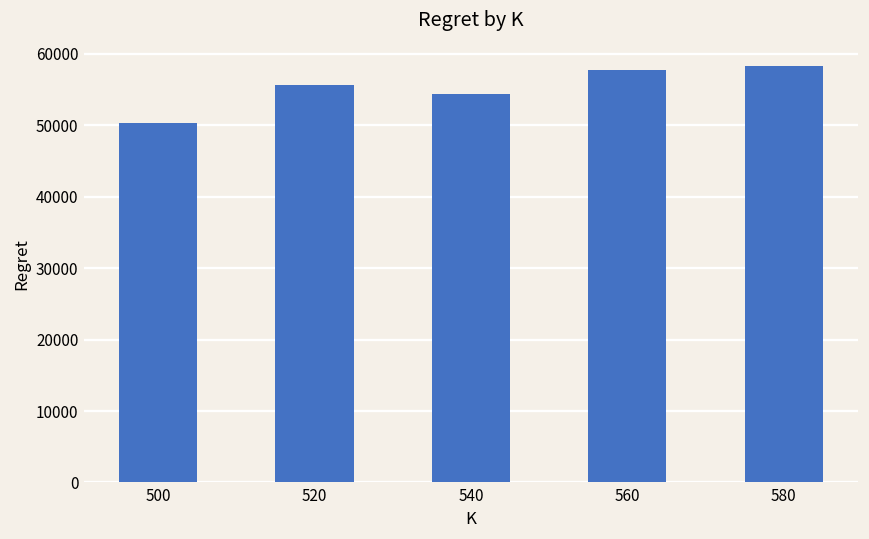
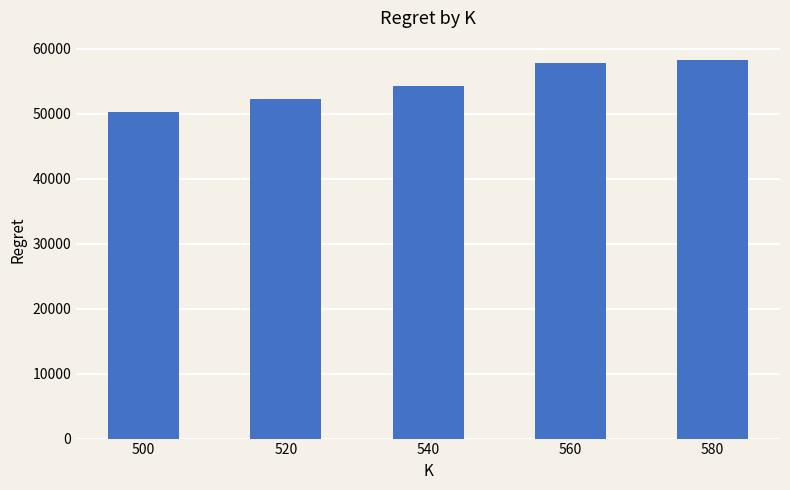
520: 56000 -> 52000
